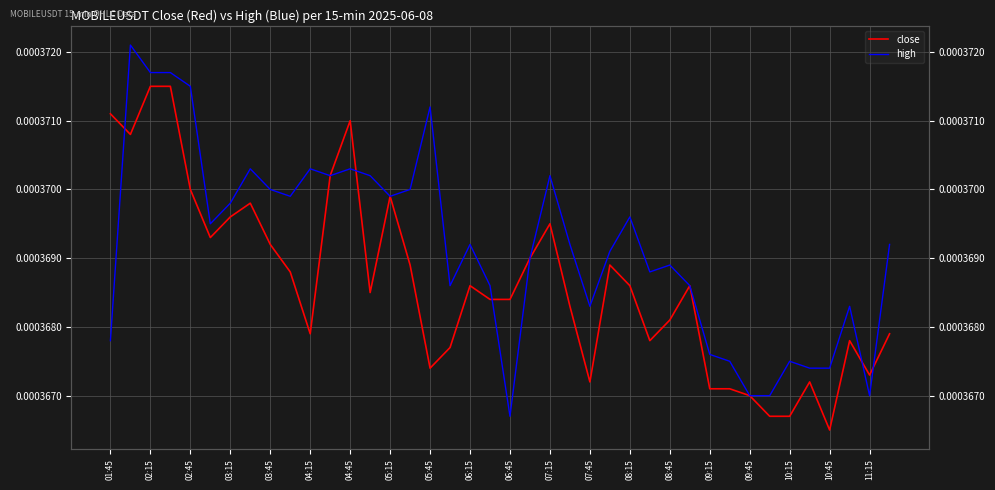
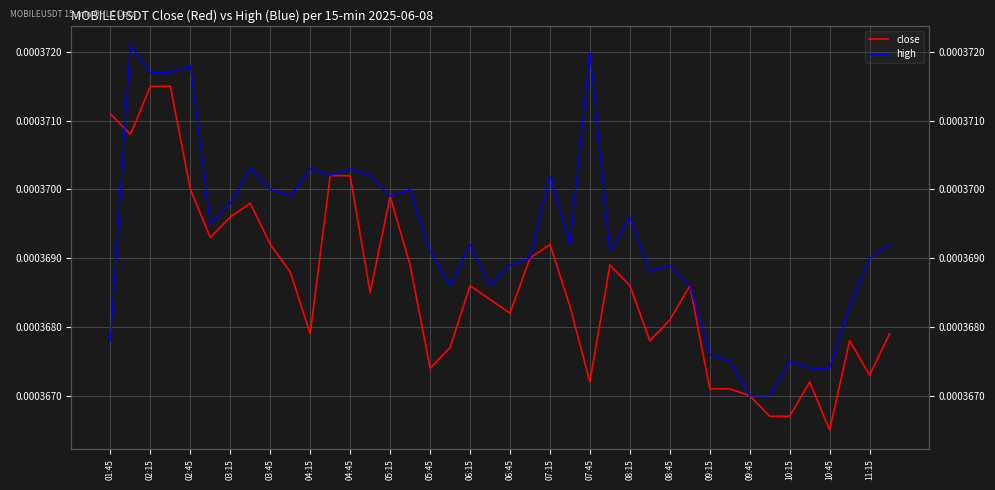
high, 02:45: 0.0003715 -> 0.0003718
close, 04:45: 0.0003710 -> 0.0003702
high, 05:45: 0.0003712 -> 0.0003691
close, 06:45: 0.0003684 -> 0.0003682
high, 06:45: 0.0003667 -> 0.0003689
close, 07:15: 0.0003695 -> 0.0003692
high, 07:45: 0.0003683 -> 0.0003720
high, 11:15: 0.000367 -> 0.000369
